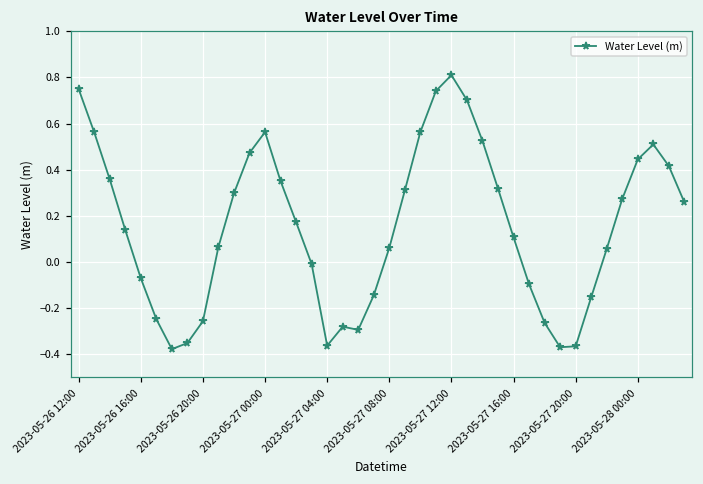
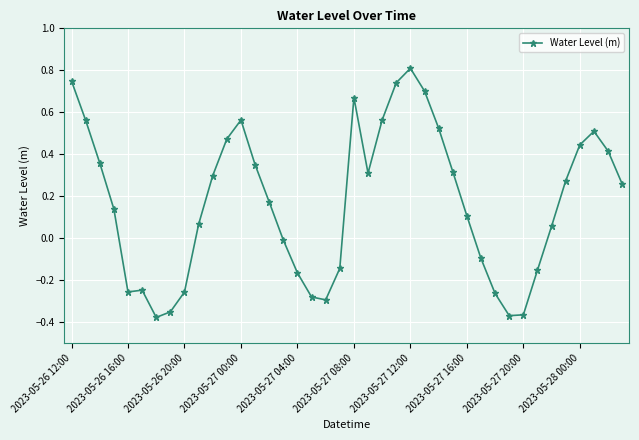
2023-05-26 16:00: -0.07 -> -0.26
2023-05-27 04:00: -0.36 -> -0.17
2023-05-27 08:00: 0.06 -> 0.67
